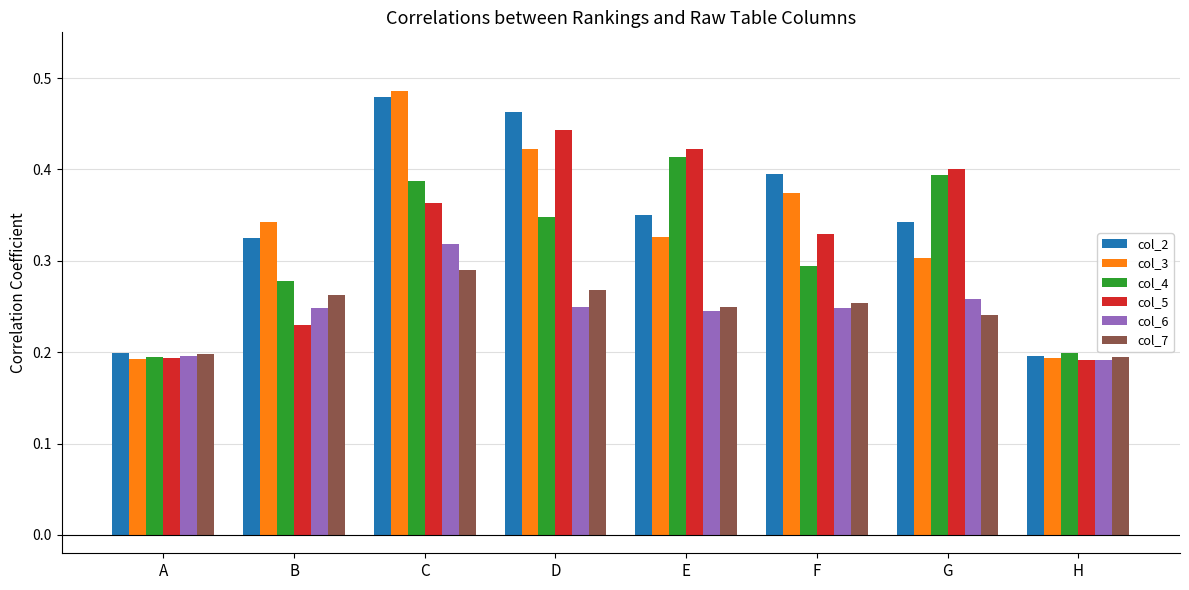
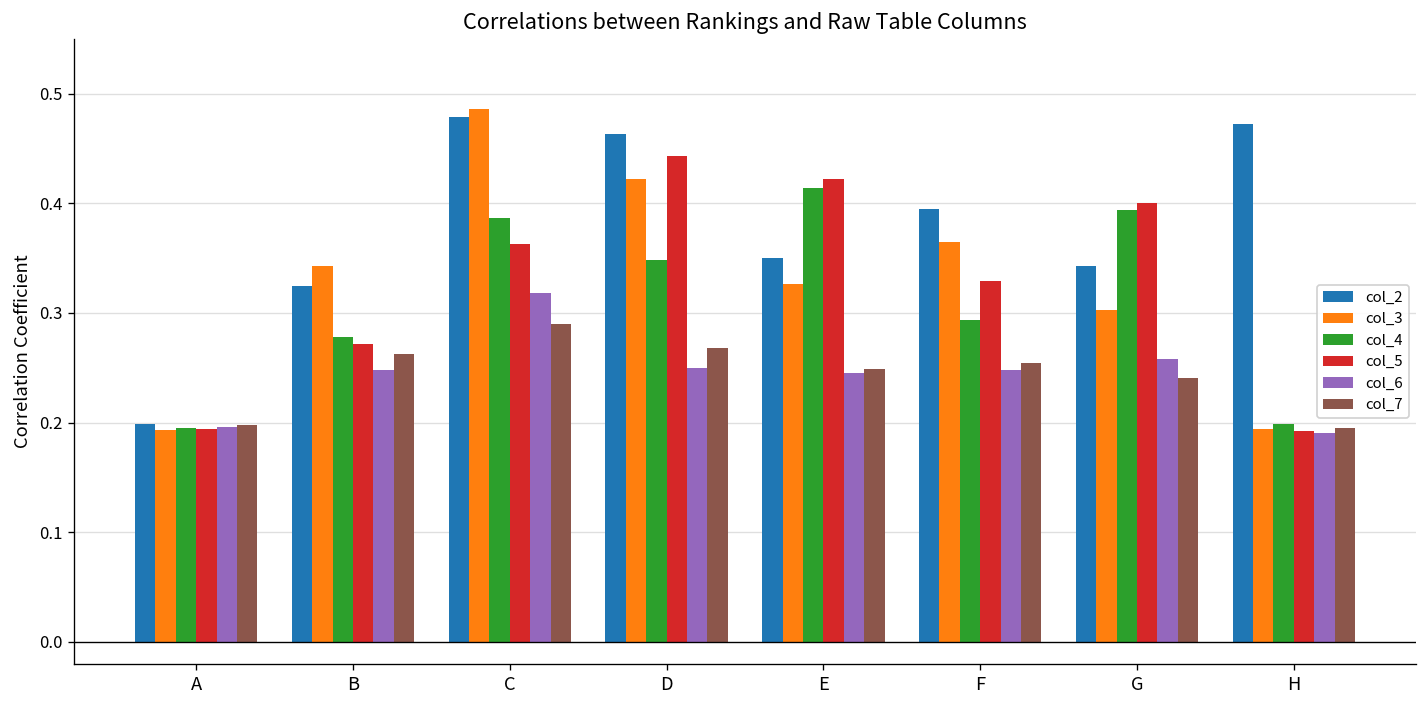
col_5, B: 0.23 -> 0.27
col_3, F: 0.374 -> 0.365
col_2, H: 0.20 -> 0.47
